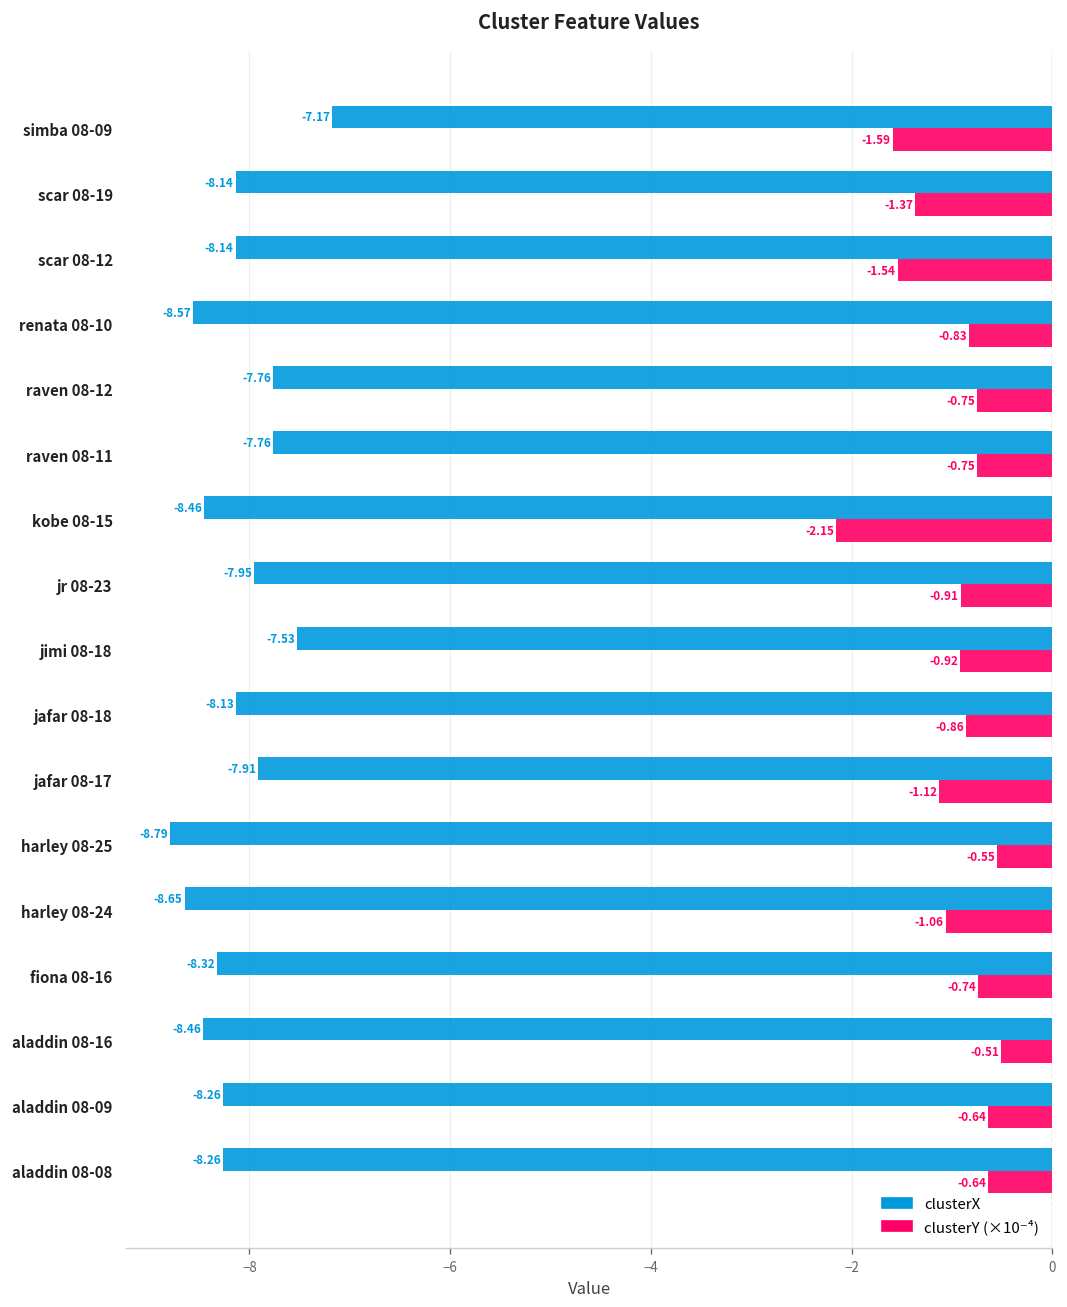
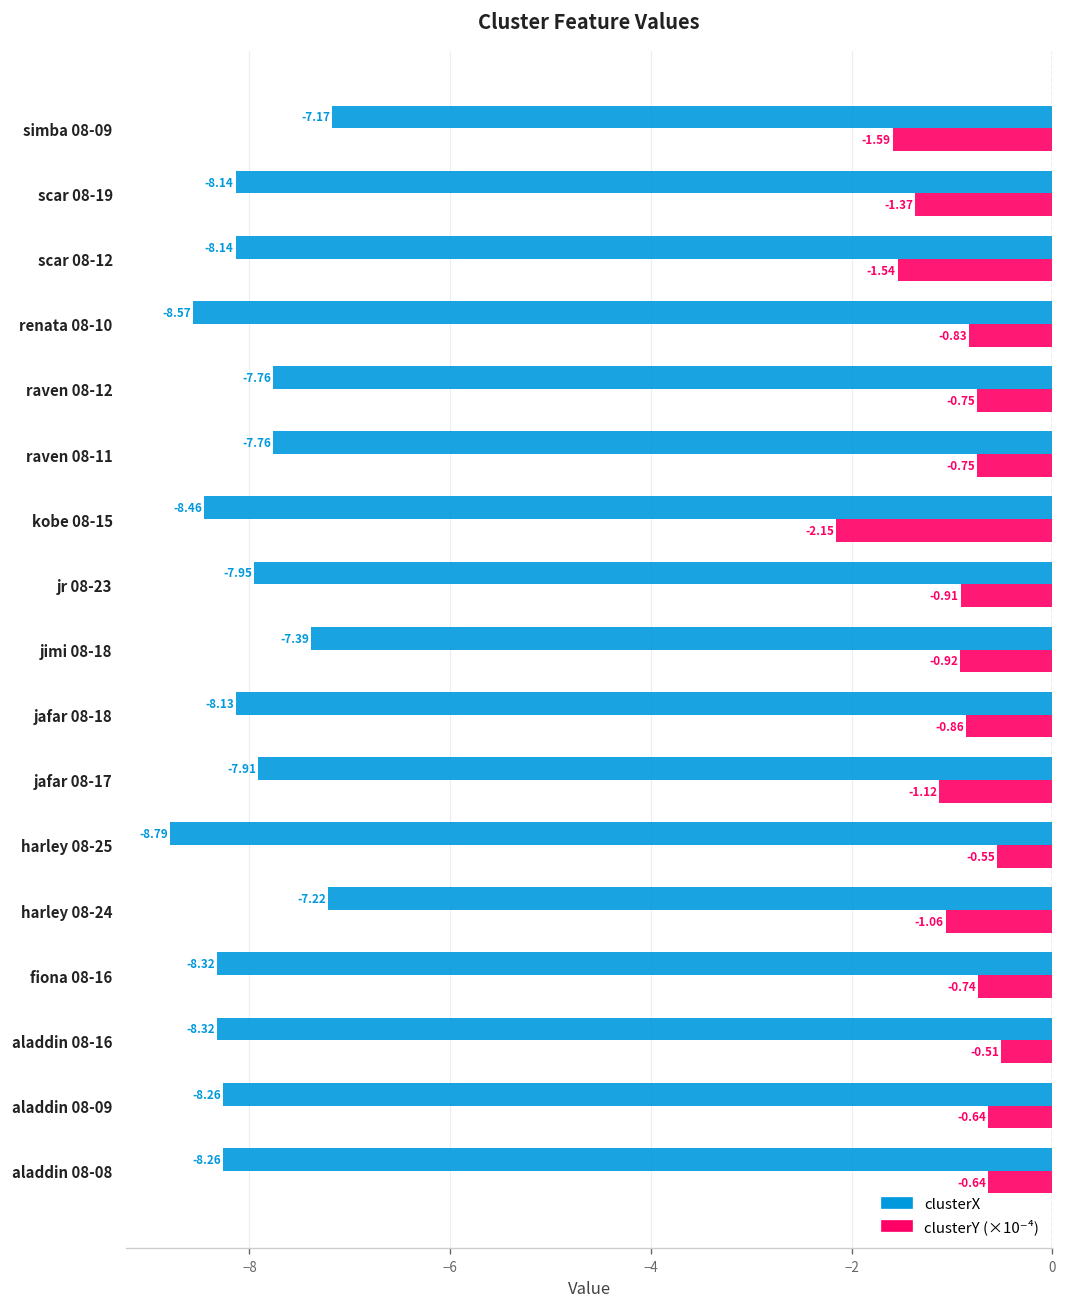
clusterX, jimi 08-18: -7.53 -> -7.39
clusterX, harley 08-24: -8.65 -> -7.22
clusterX, aladdin 08-16: -8.46 -> -8.32
